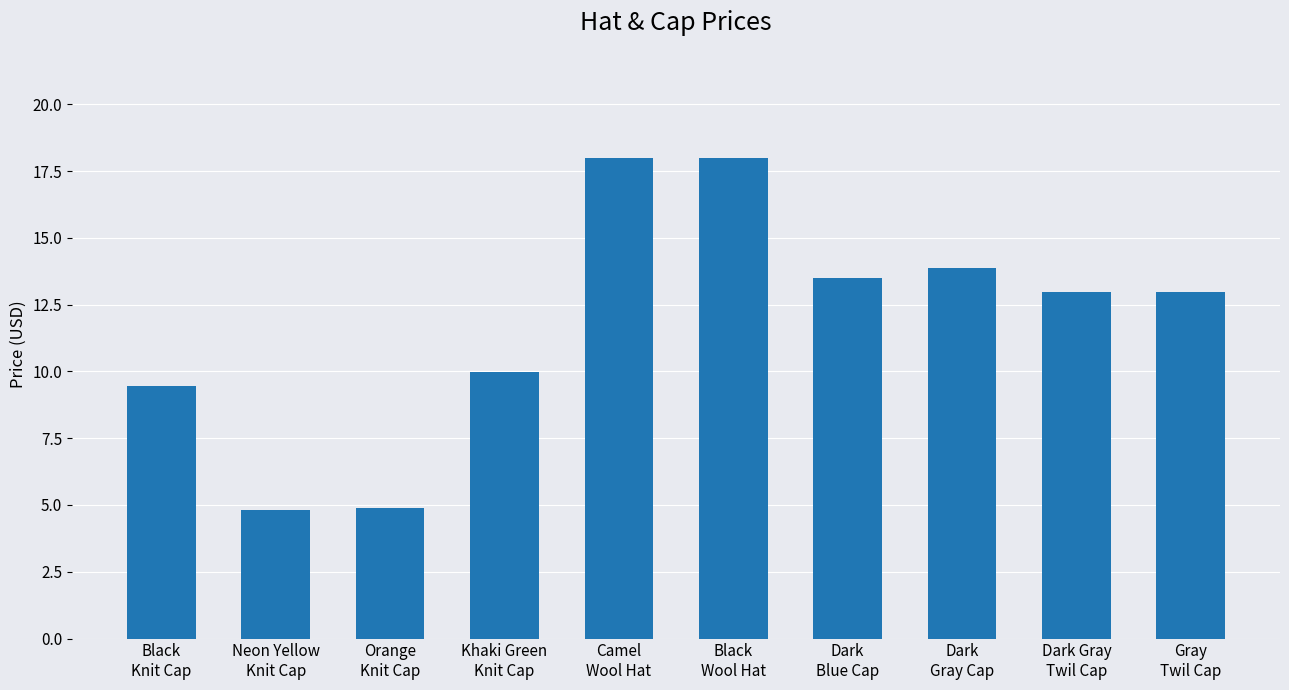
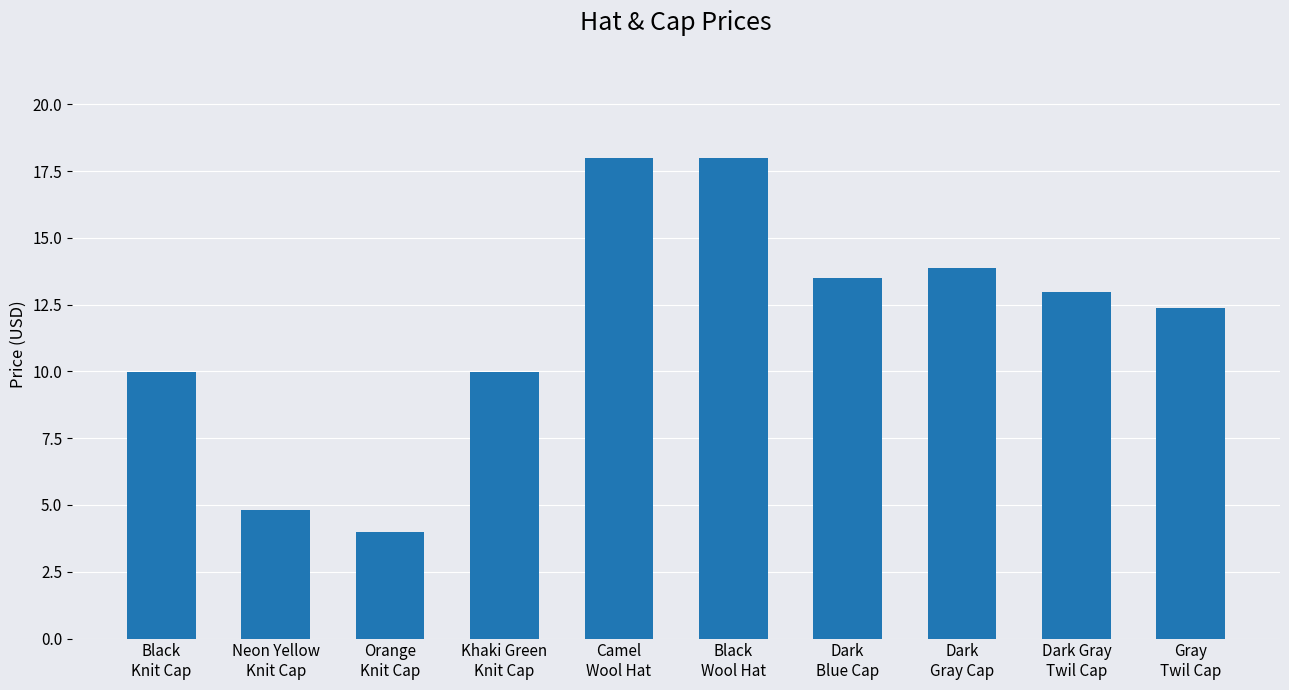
Black Knit Cap: 9.5 -> 10.0
Orange Knit Cap: 4.9 -> 4.0
Gray Twil Cap: 13.0 -> 12.4
